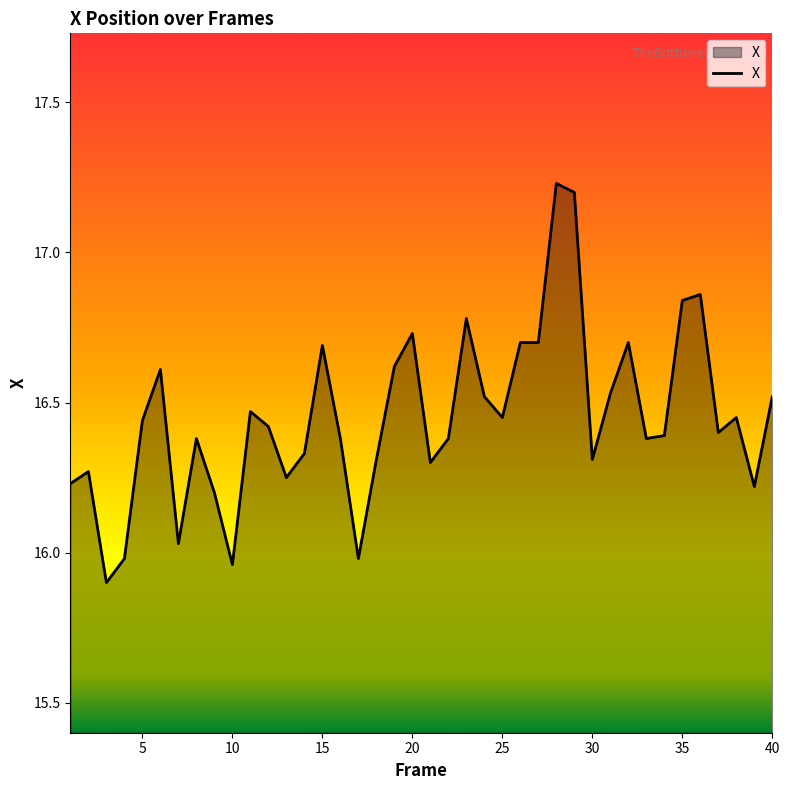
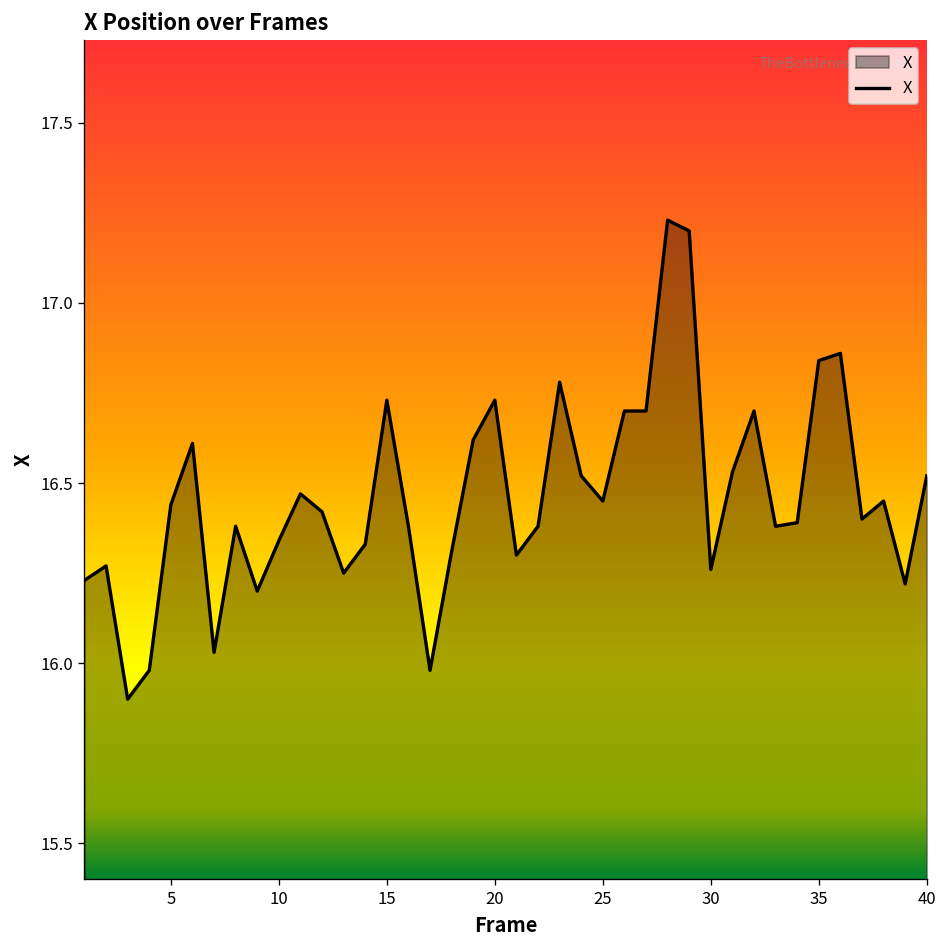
10: 15.96 -> 16.34
15: 16.69 -> 16.73
30: 16.31 -> 16.26
